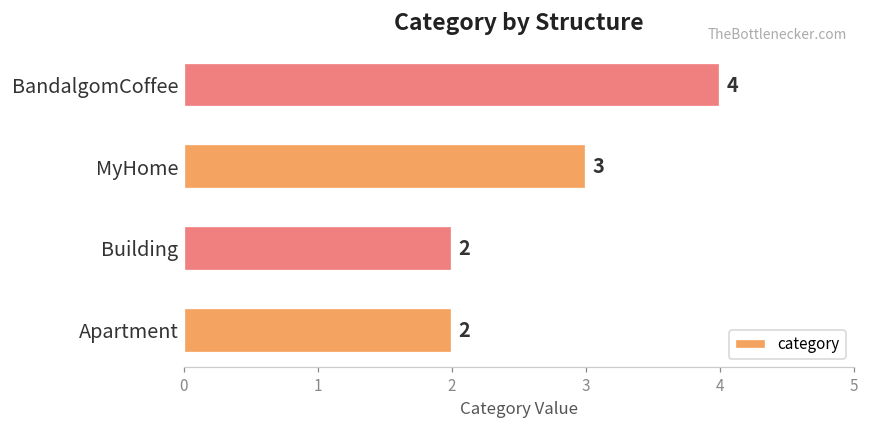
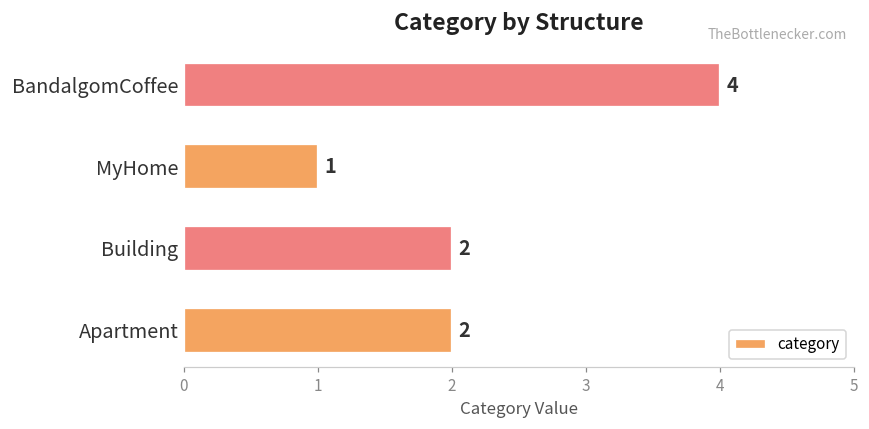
MyHome: 3 -> 1
